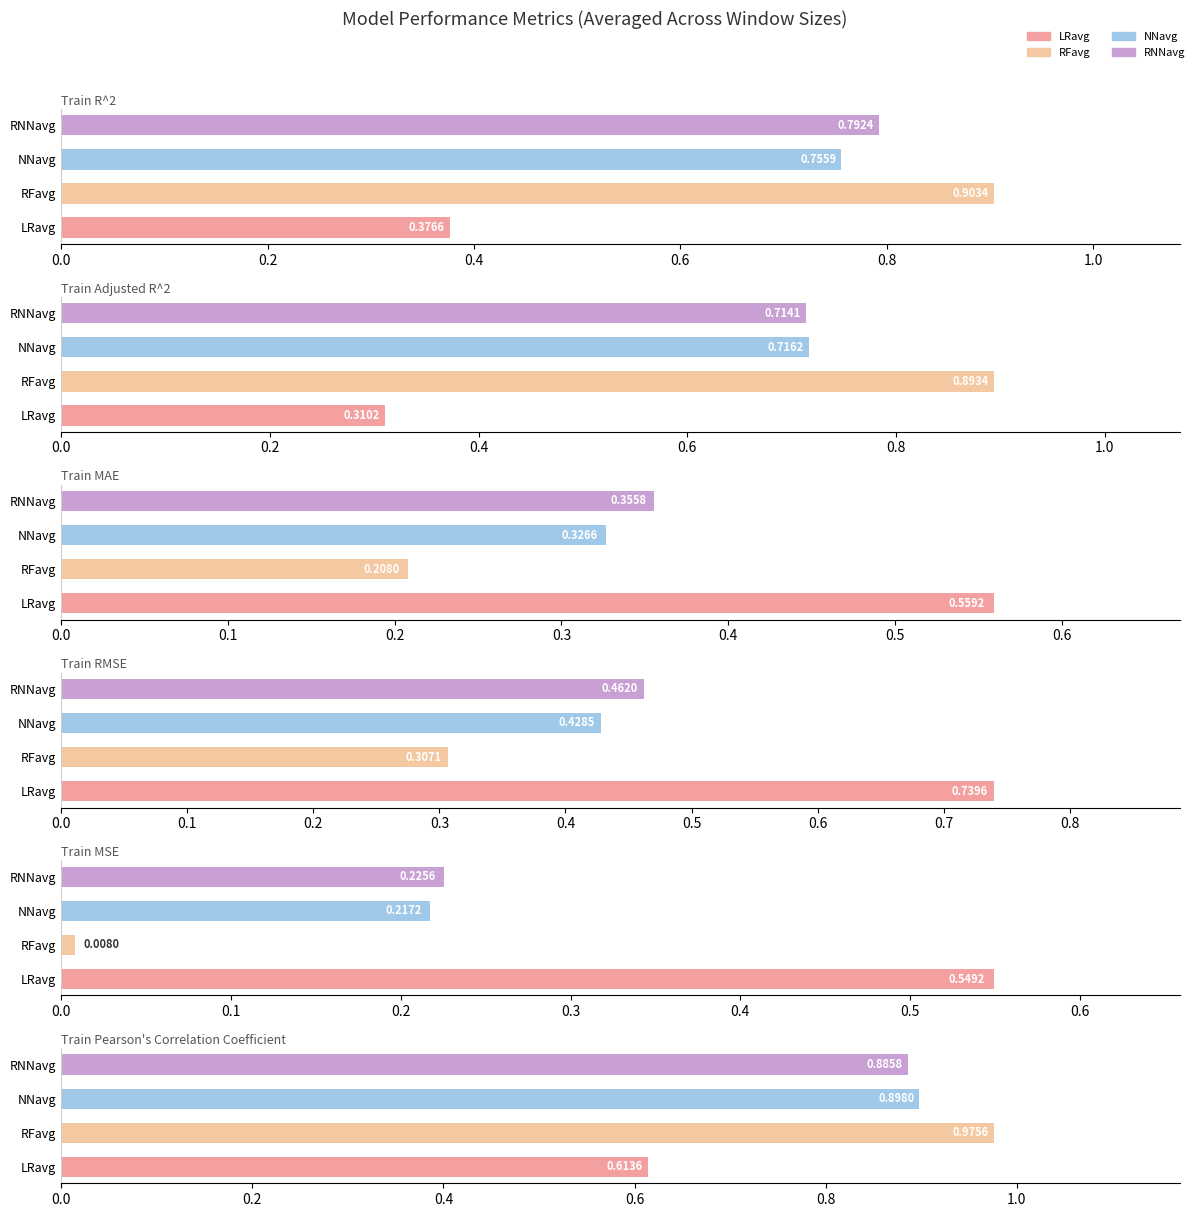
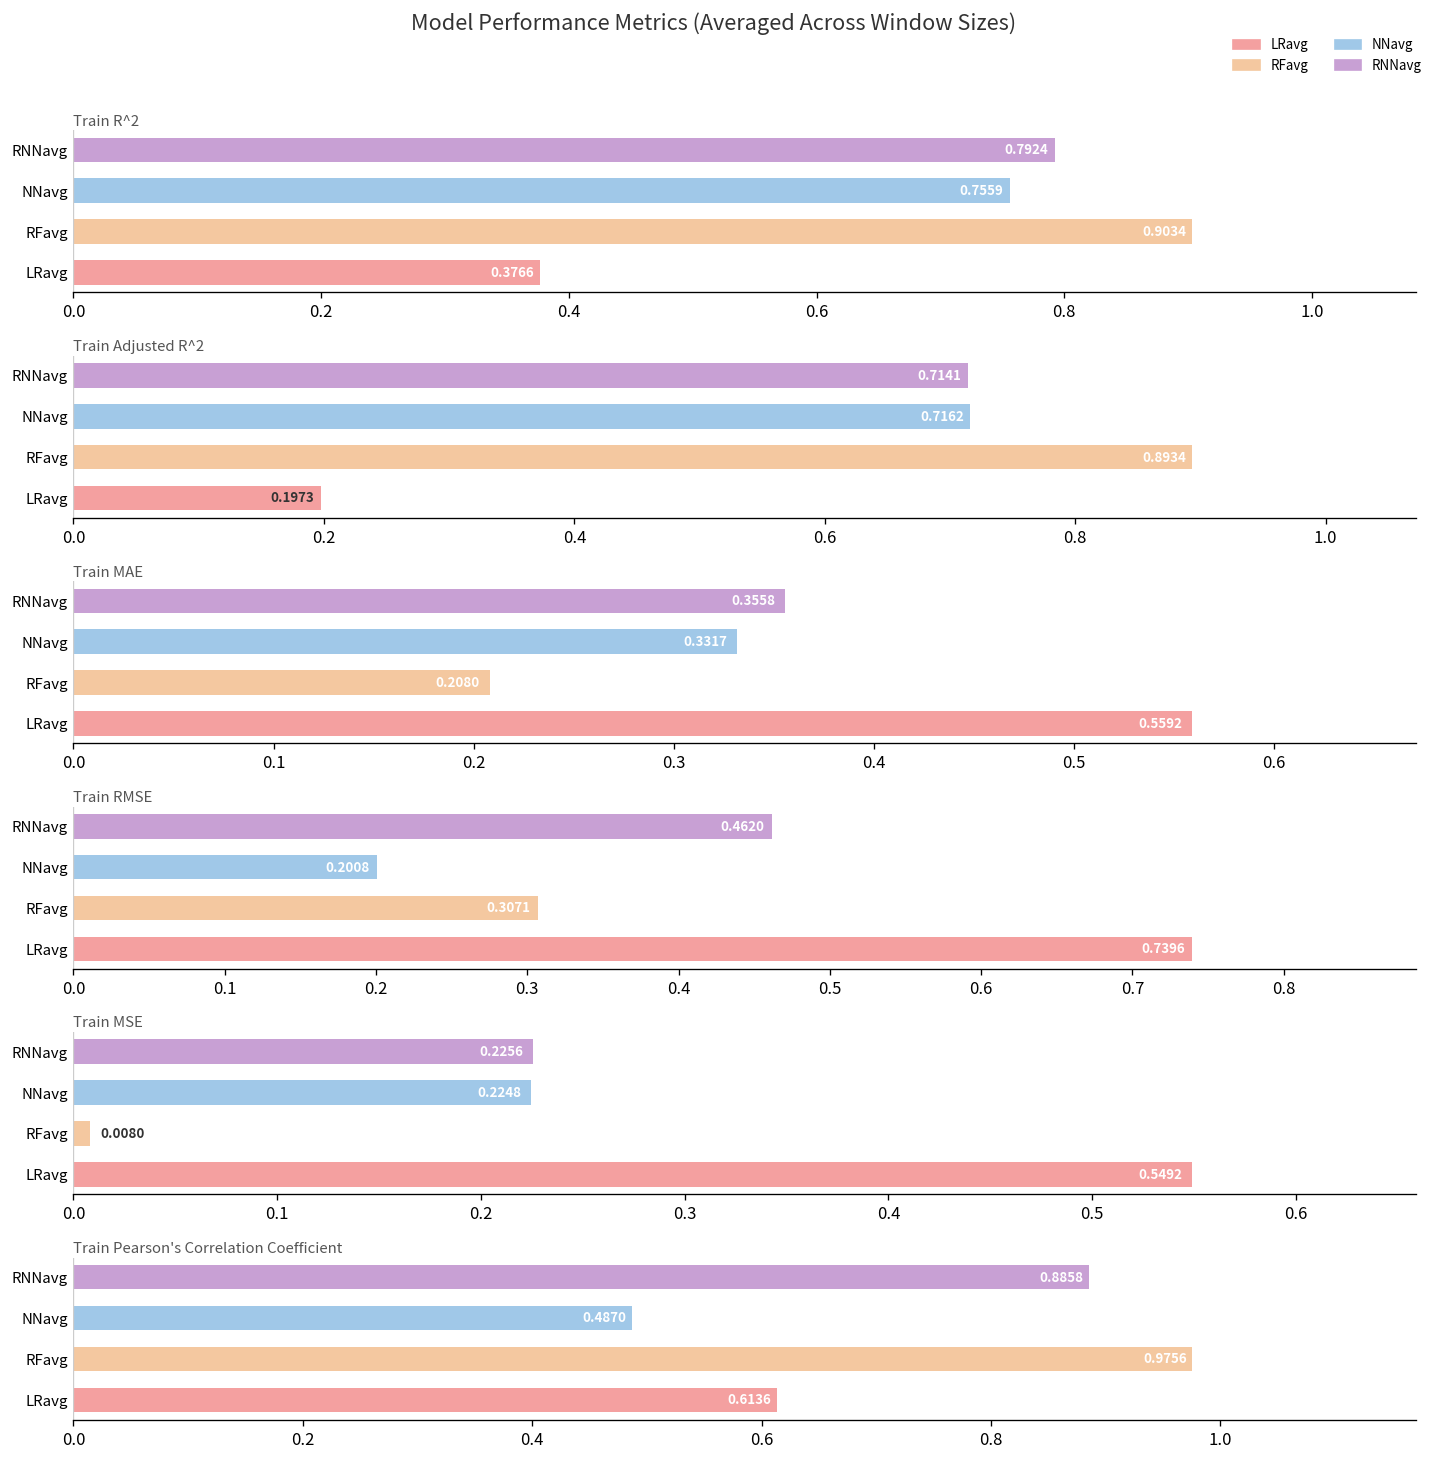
Train Adjusted R^2, LRavg: 0.3102 -> 0.1973
Train MAE, NNavg: 0.3266 -> 0.3317
Train RMSE, NNavg: 0.4285 -> 0.2008
Train MSE, NNavg: 0.2172 -> 0.2248
Train Pearson's Correlation Coefficient, NNavg: 0.8980 -> 0.4870
